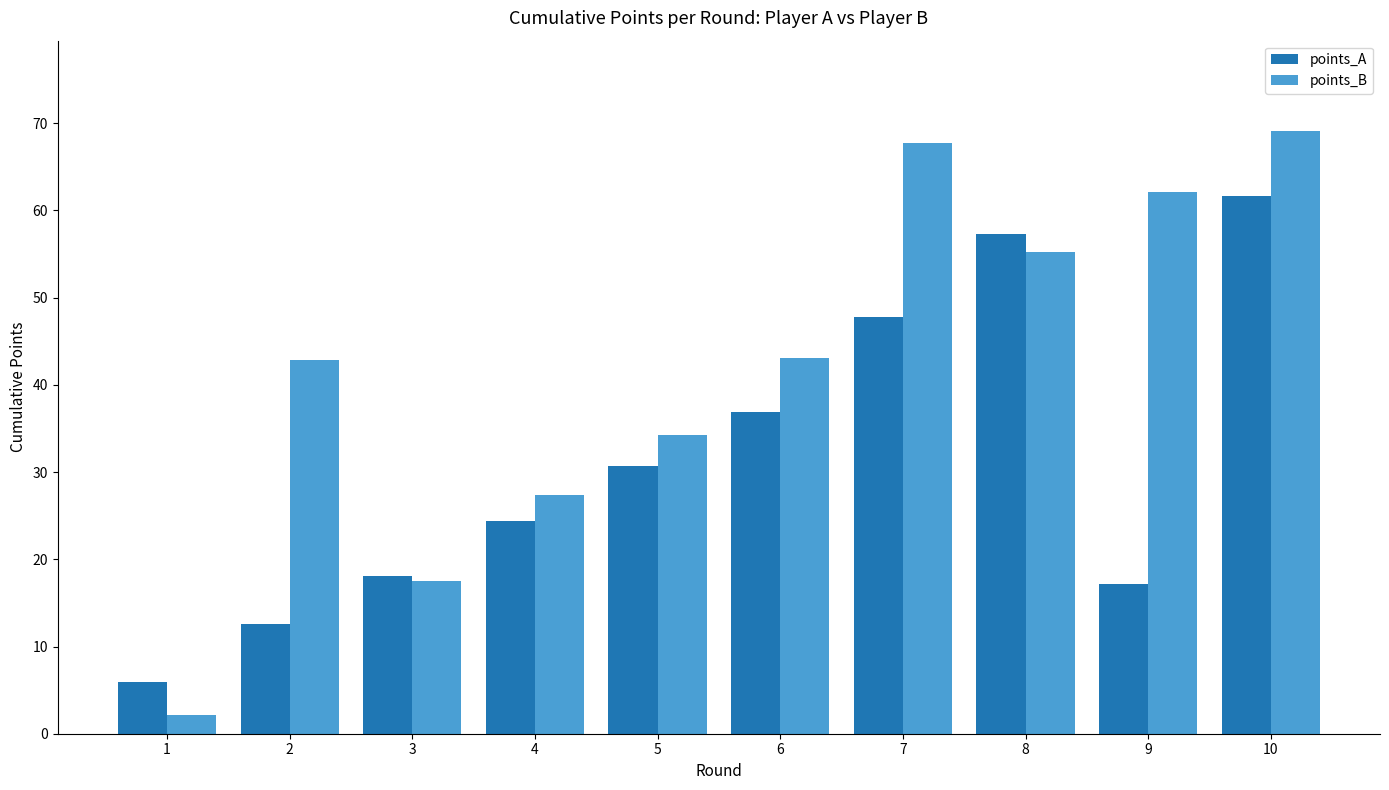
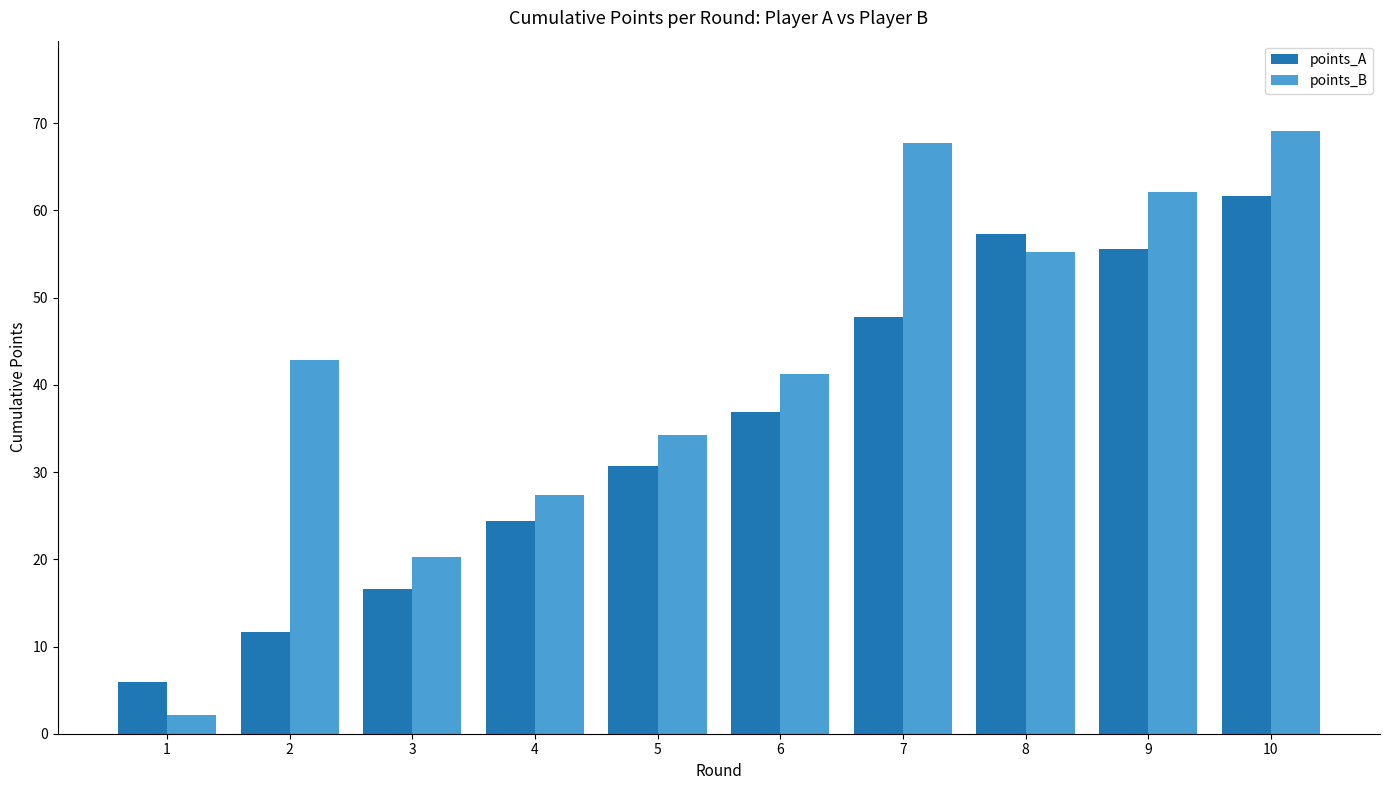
points_A, 2: 13 -> 12
points_A, 3: 18 -> 17
points_B, 3: 18 -> 20
points_B, 6: 43 -> 41
points_A, 9: 17 -> 56
